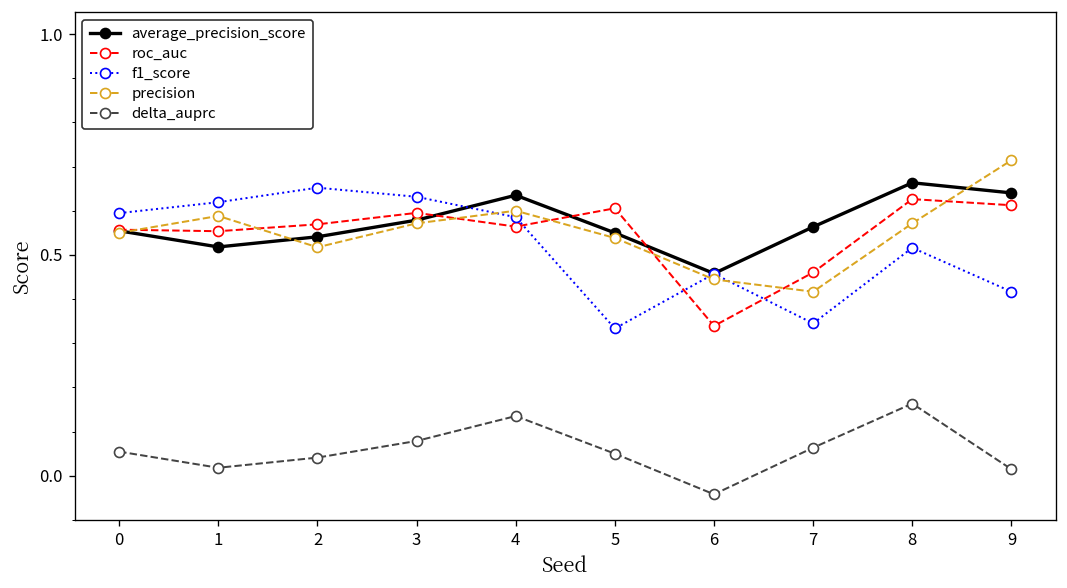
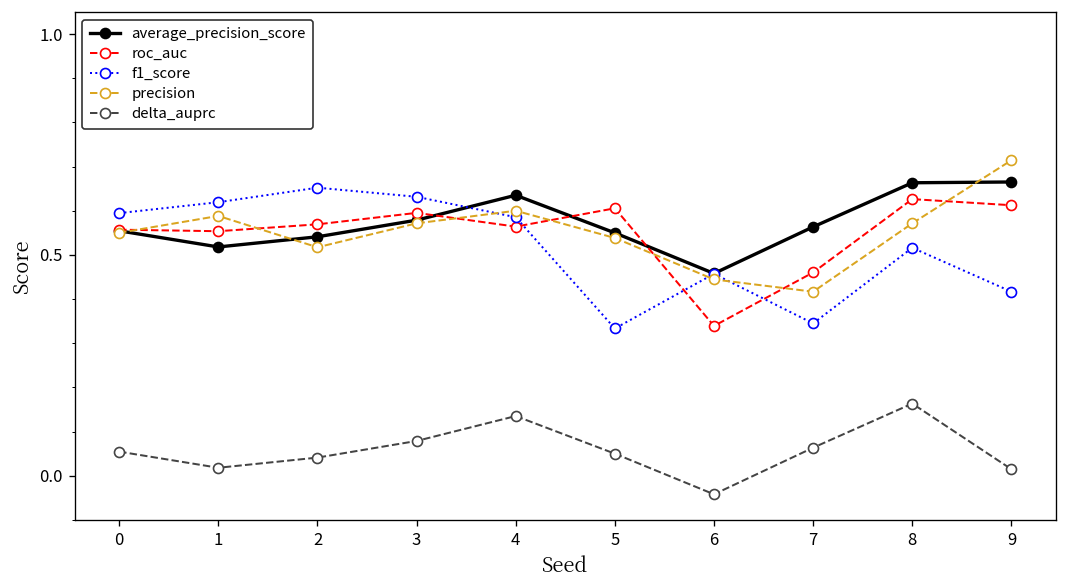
average_precision_score, 9: 0.64 -> 0.67
